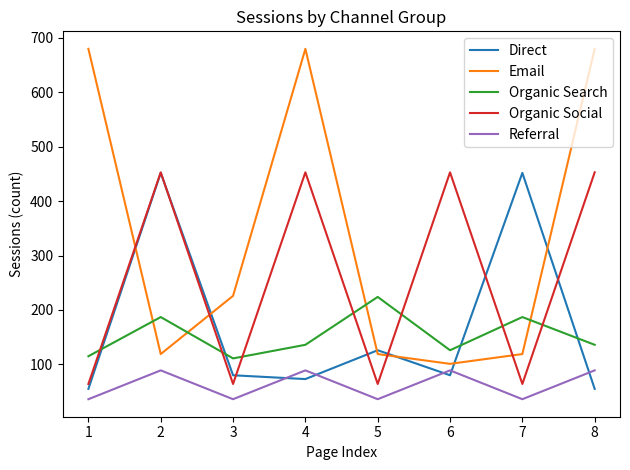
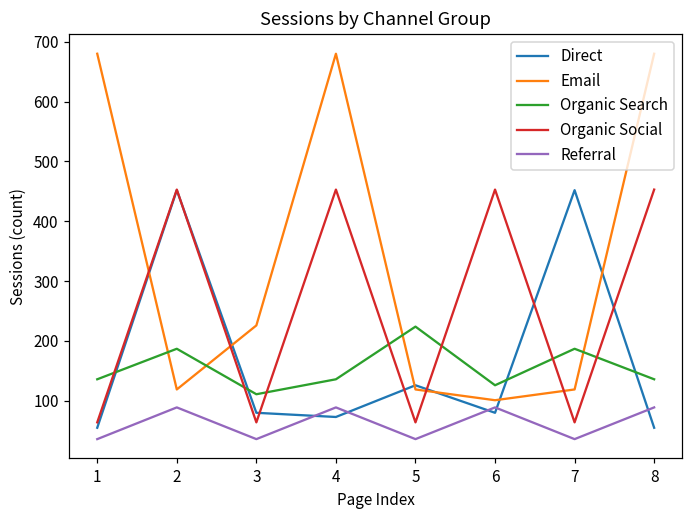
Organic Search, 1: 120 -> 140
